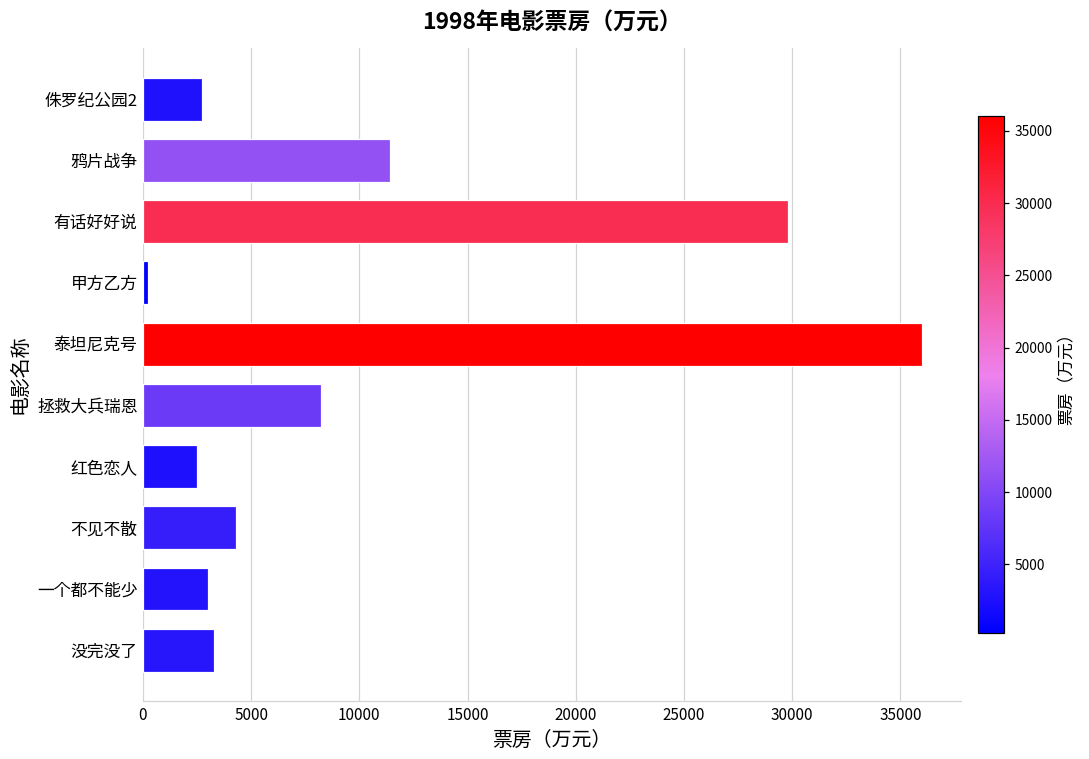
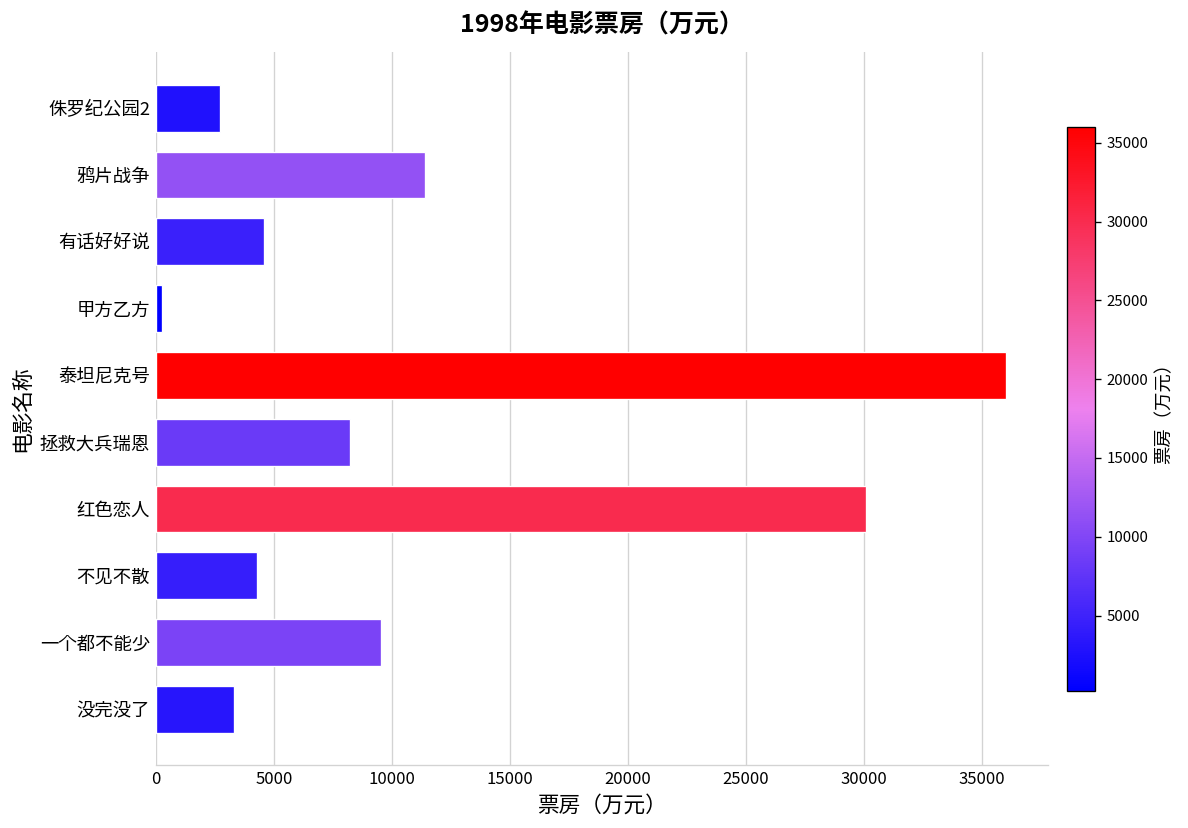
有话好好说: 29800 -> 4600
红色恋人: 2500 -> 30100
一个都不能少: 3000 -> 9500
